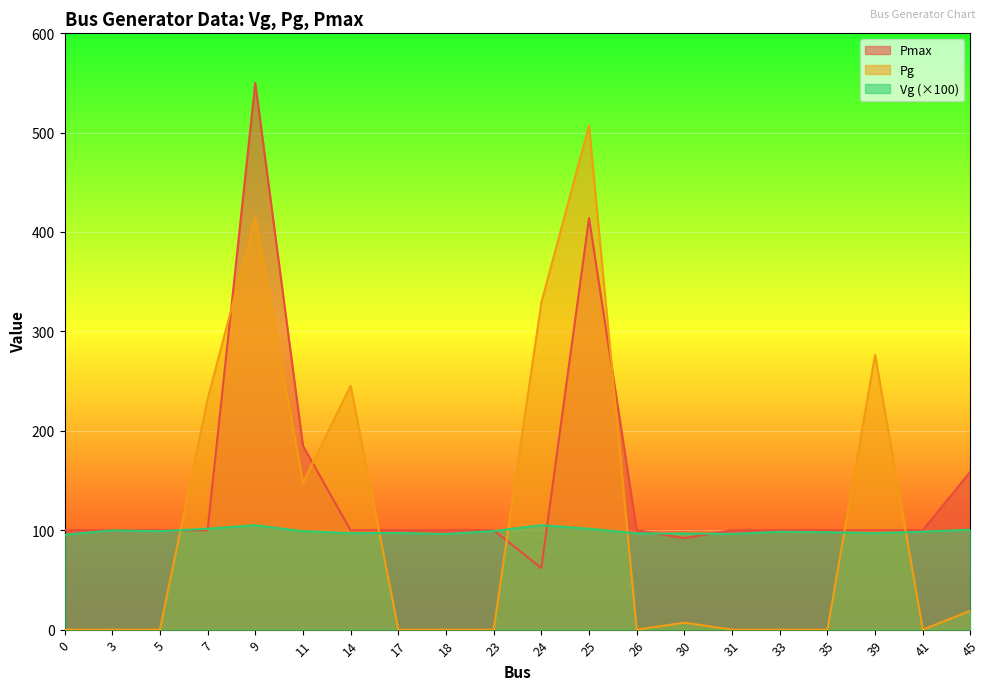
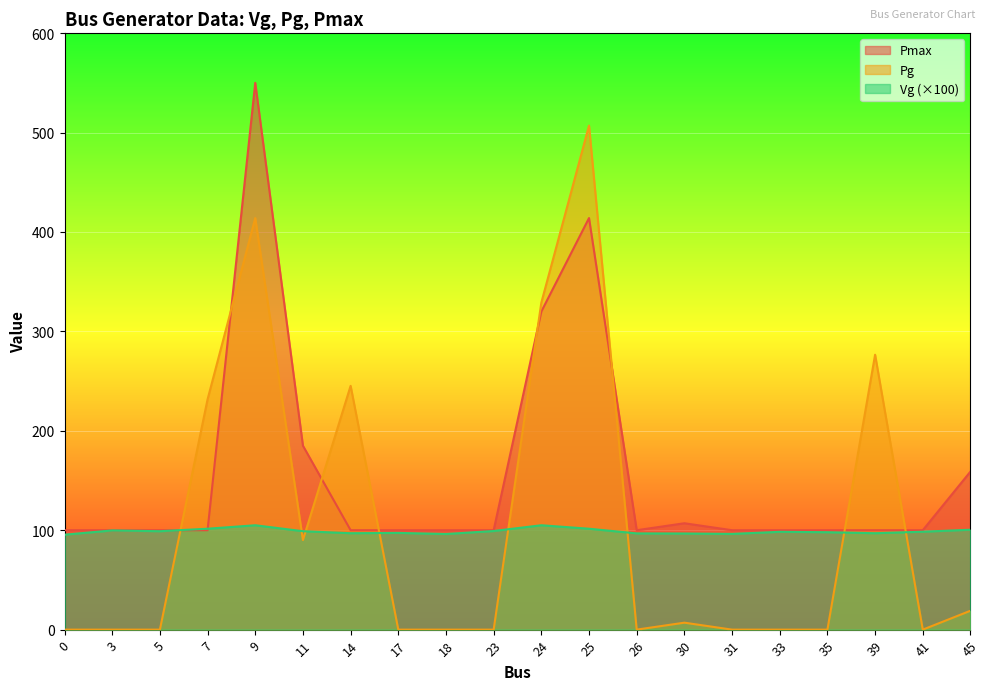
Pg, 11: 150 -> 90
Pmax, 24: 60 -> 320
Pmax, 30: 90 -> 110
